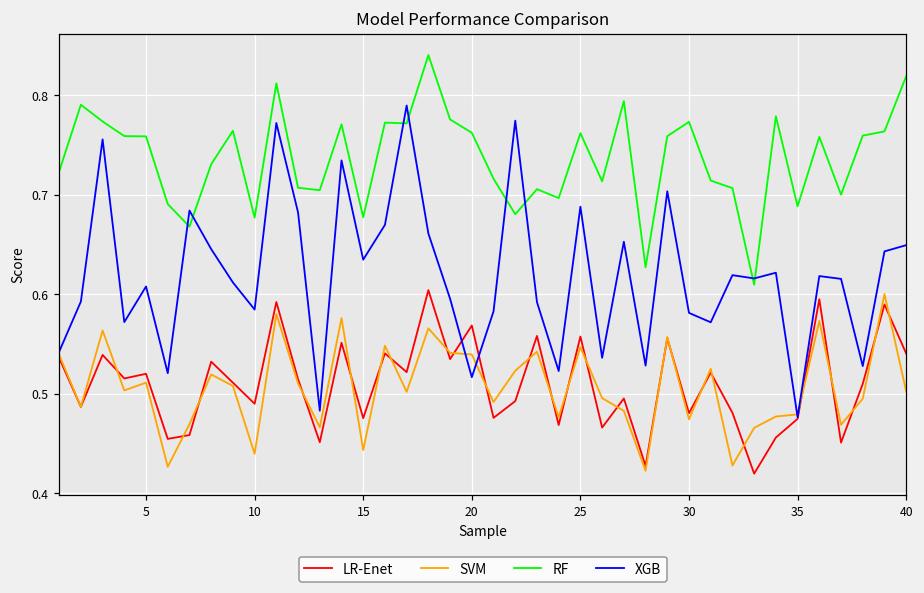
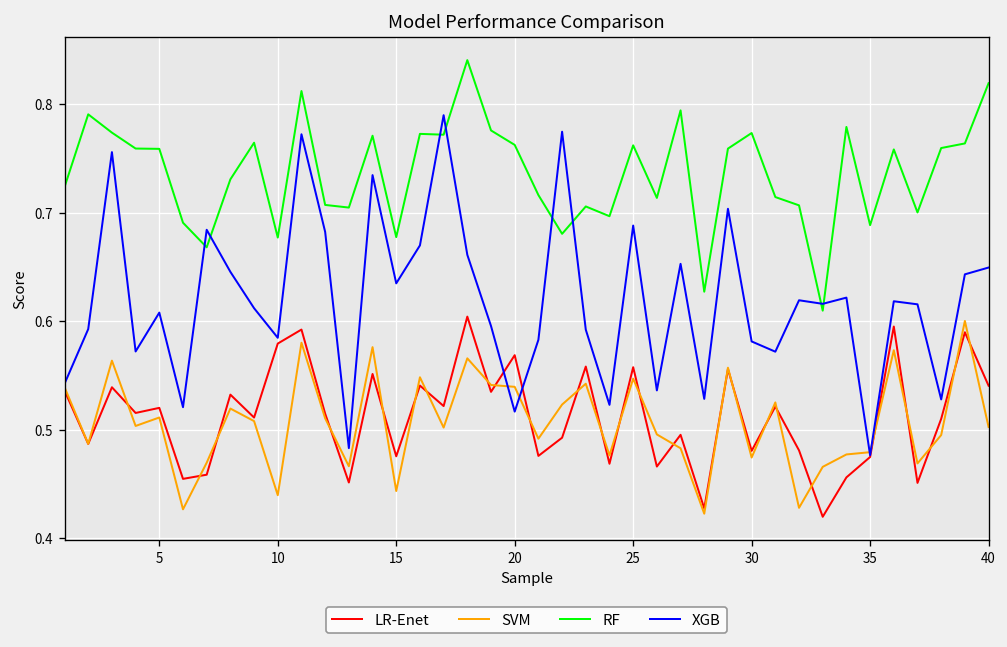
LR-Enet, 10: 0.49 -> 0.58
